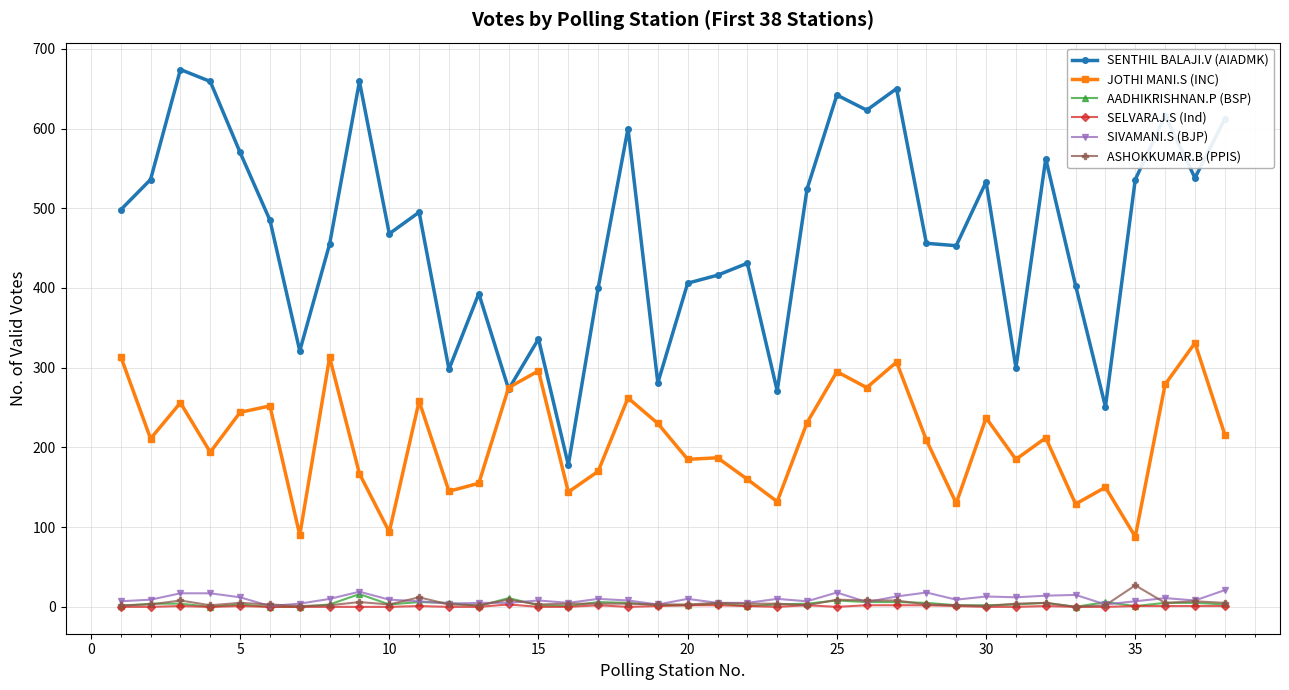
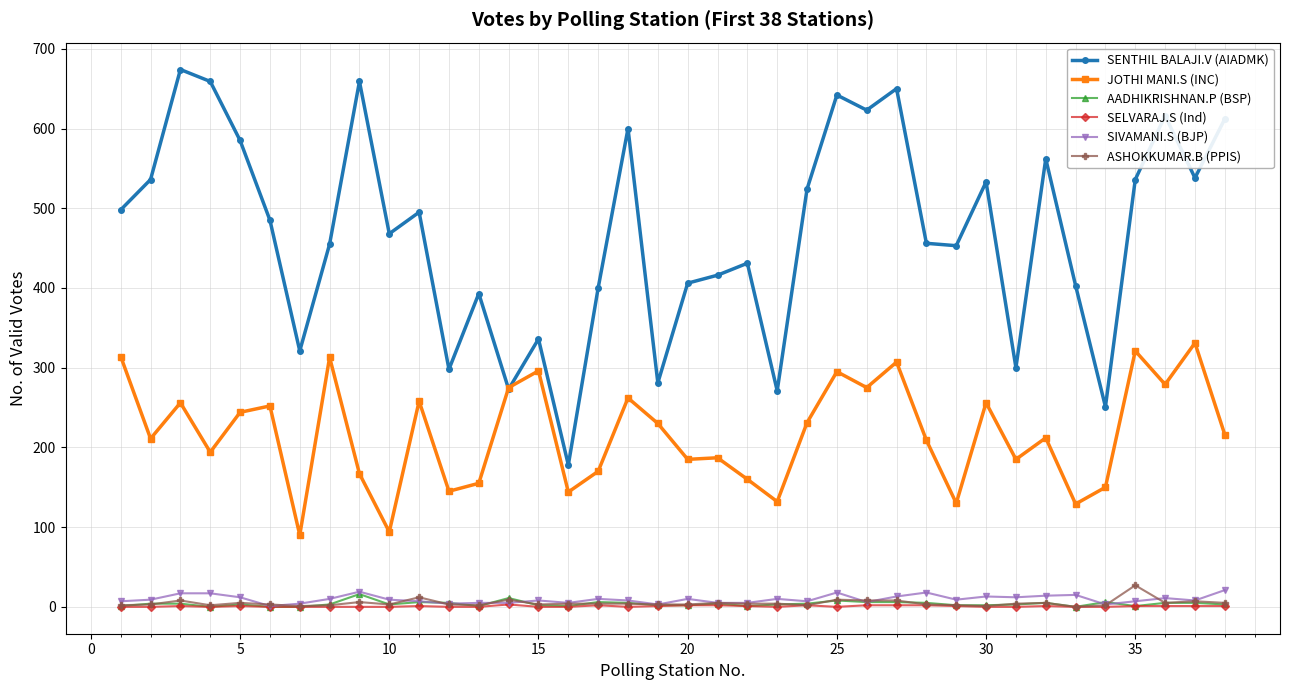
SENTHIL BALAJI.V (AIADMK), 5: 570 -> 590
JOTHI MANI.S (INC), 30: 240 -> 260
JOTHI MANI.S (INC), 35: 90 -> 320
